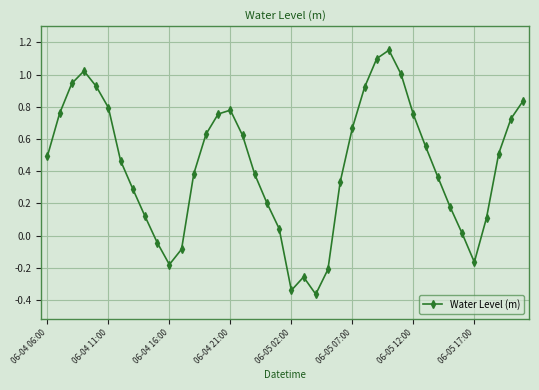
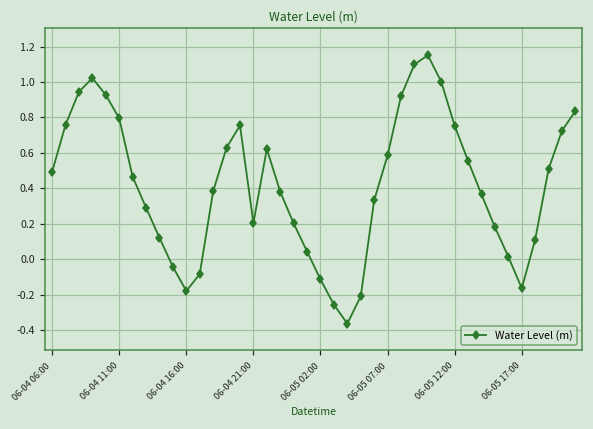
06-04 21:00: 0.78 -> 0.20
06-05 02:00: -0.34 -> -0.11
06-05 07:00: 0.67 -> 0.59
